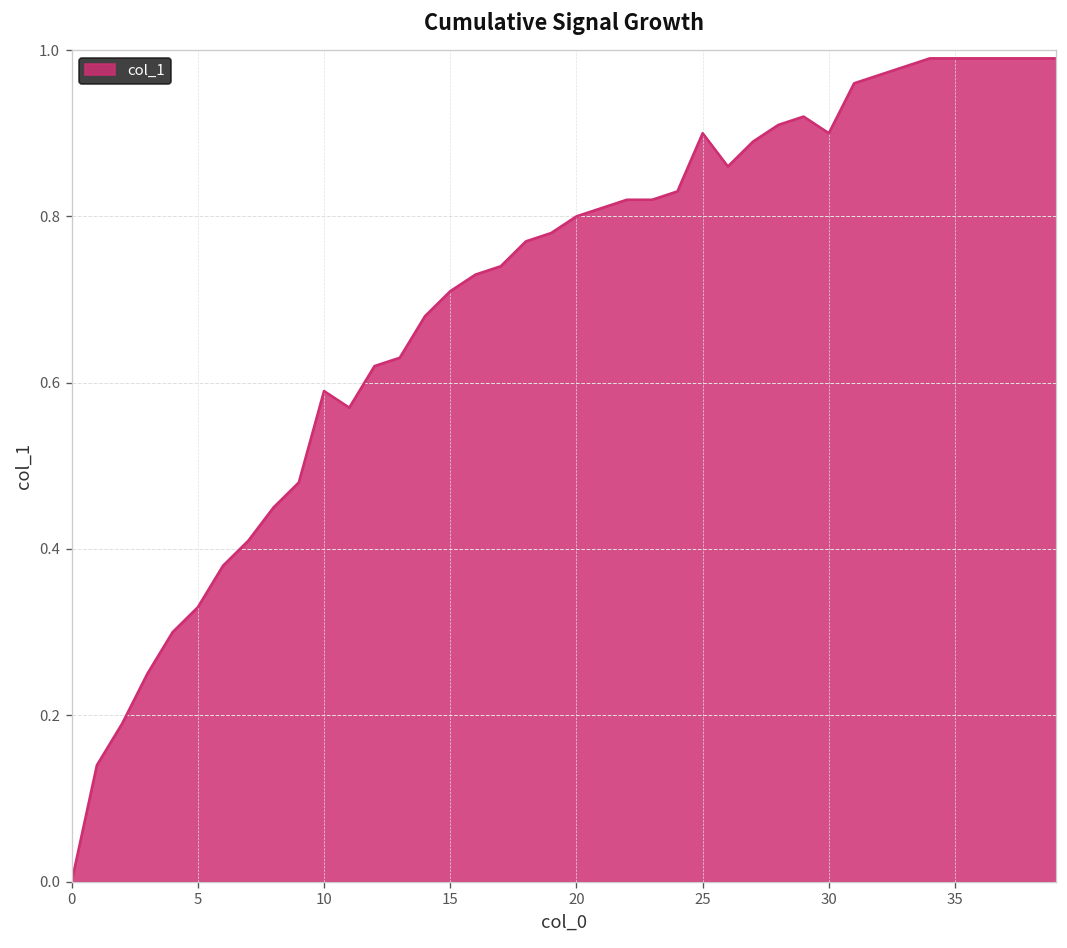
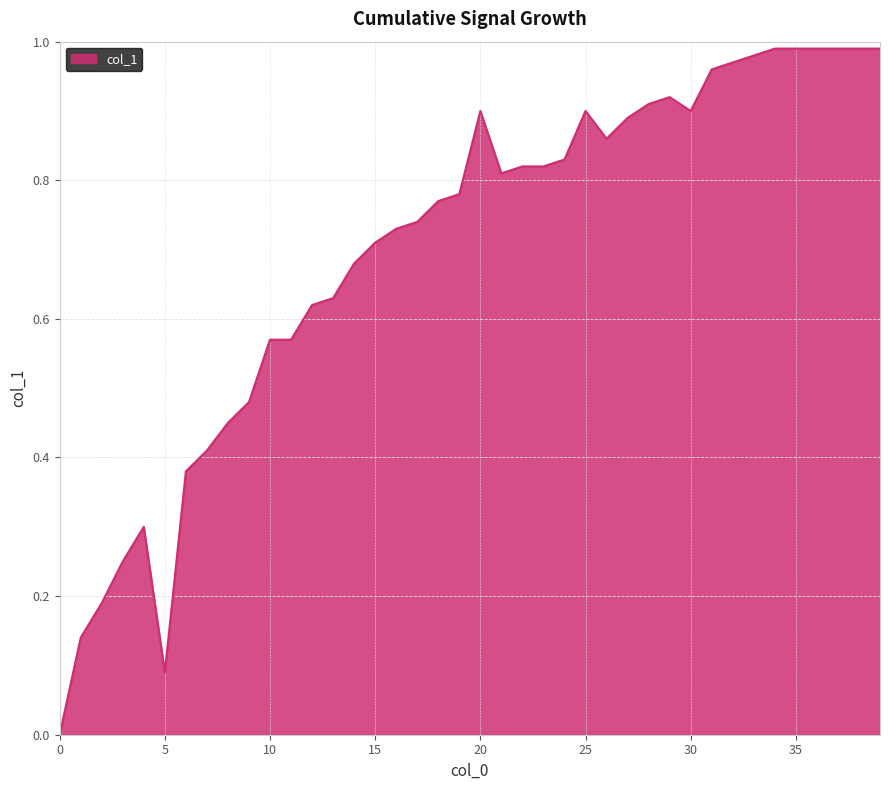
5: 0.33 -> 0.09
10: 0.59 -> 0.57
20: 0.8 -> 0.9
